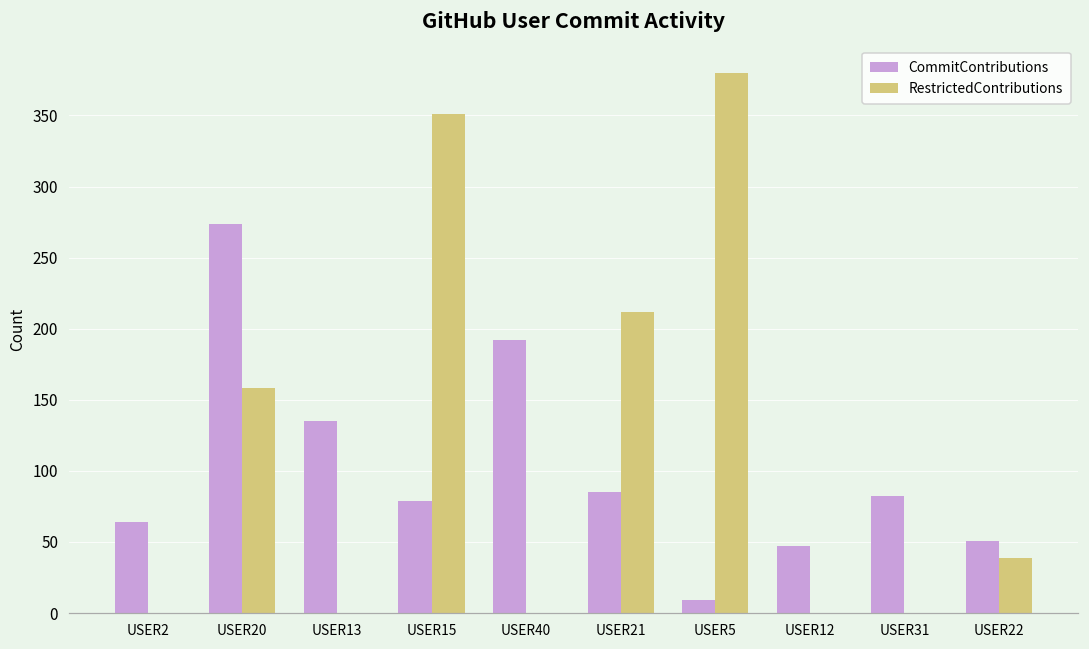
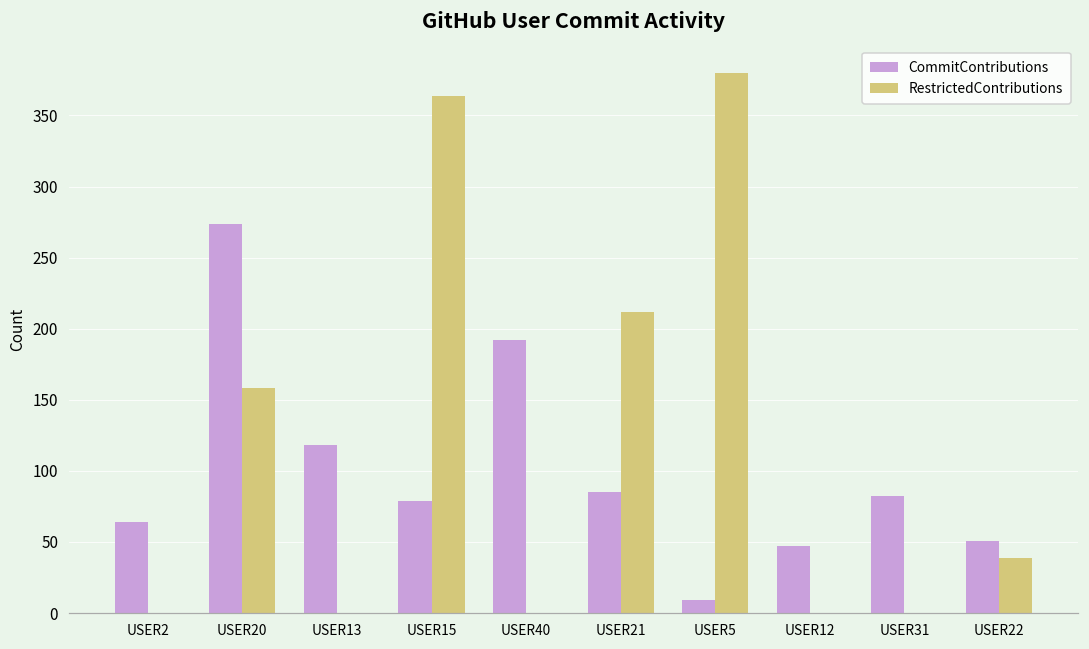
CommitContributions, USER13: 135 -> 118
RestrictedContributions, USER15: 351 -> 364
